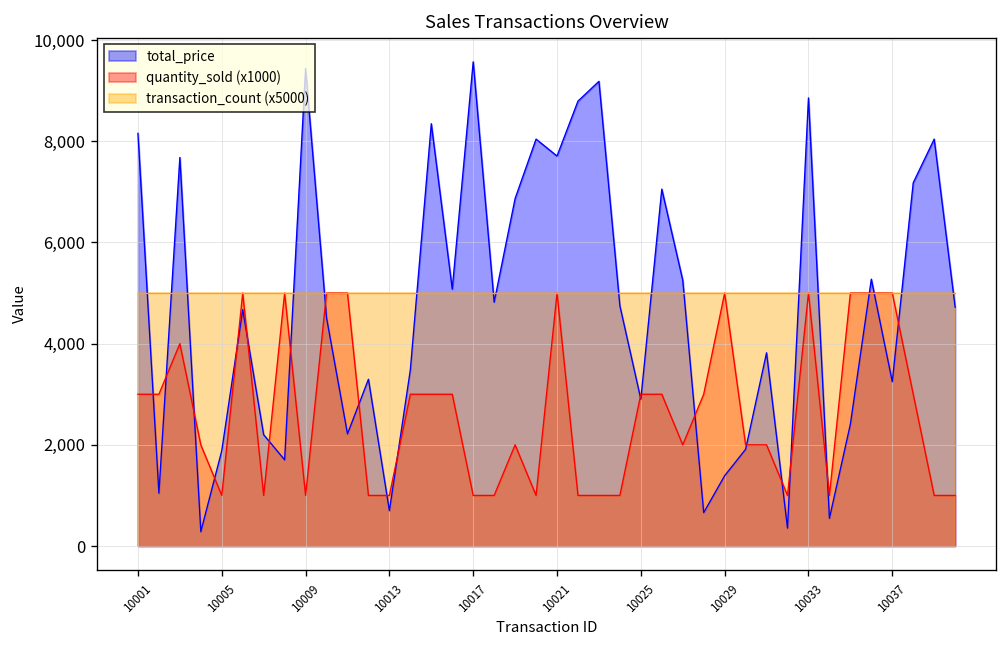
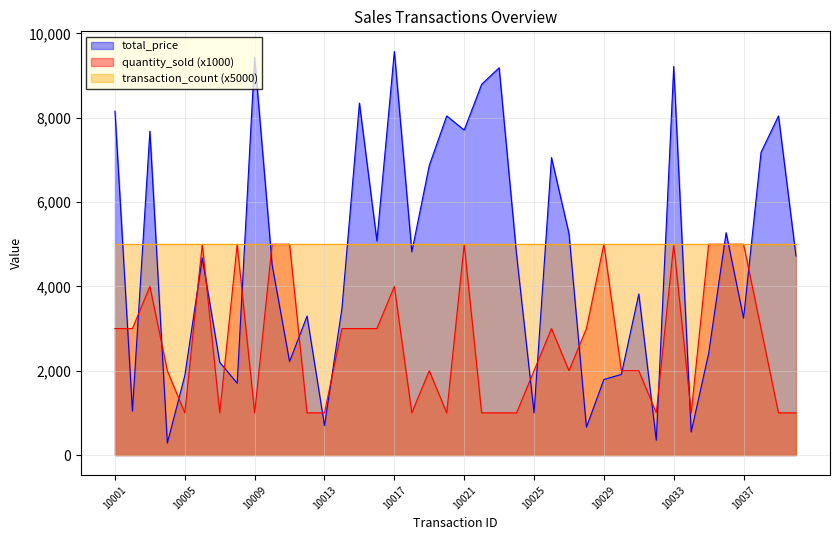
quantity_sold (x1000), 10017: 1,000 -> 4,000
total_price, 10025: 2,900 -> 1,000
quantity_sold (x1000), 10025: 3,000 -> 2,000
total_price, 10029: 1,400 -> 1,800
total_price, 10033: 8,900 -> 9,200
